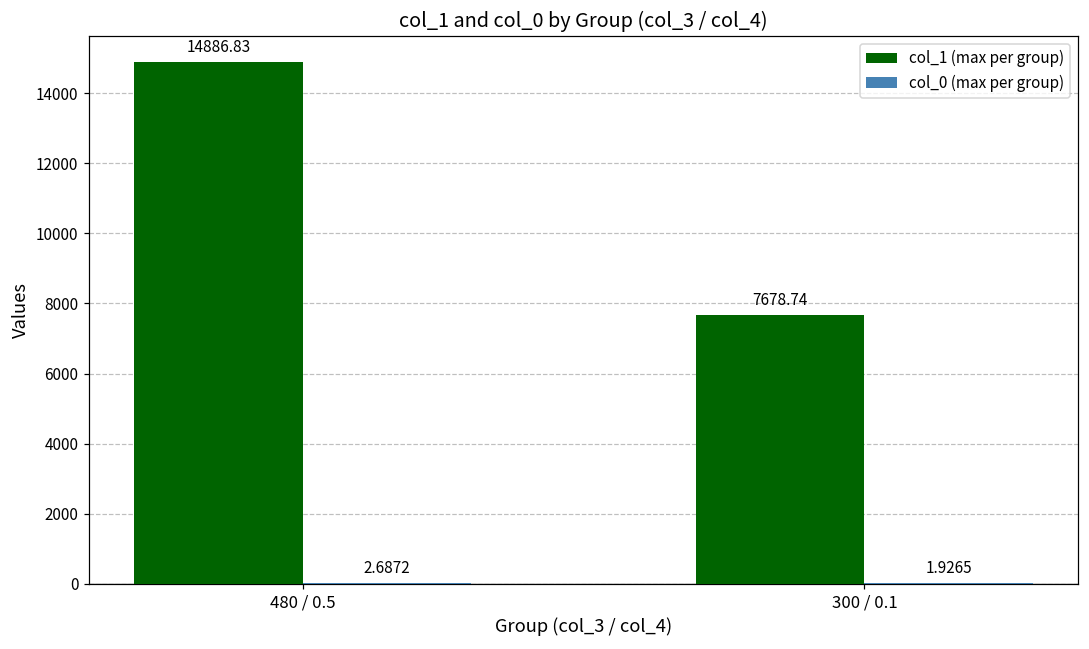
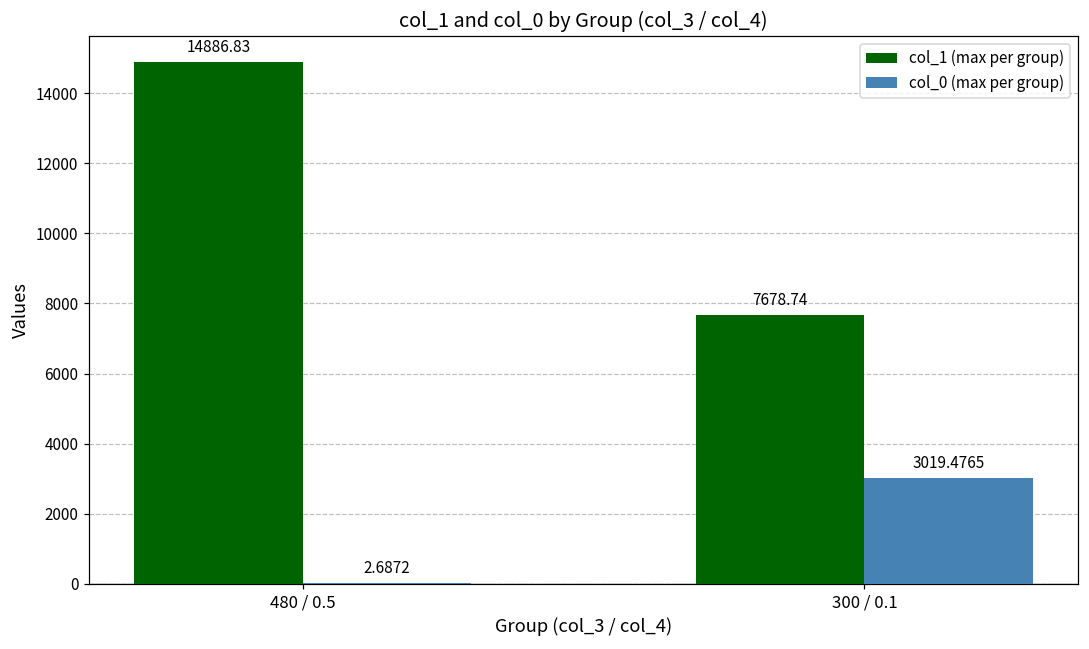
col_0 (max per group), 300 / 0.1: 1.9265 -> 3019.4765
